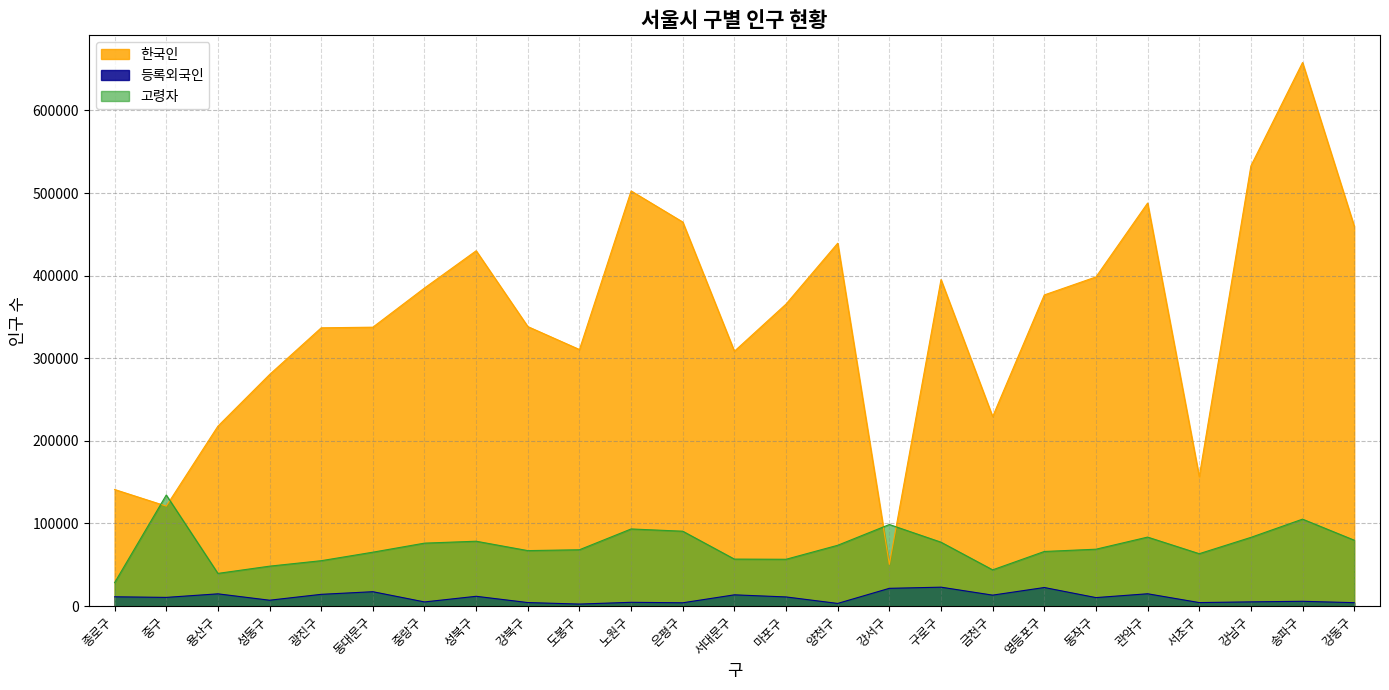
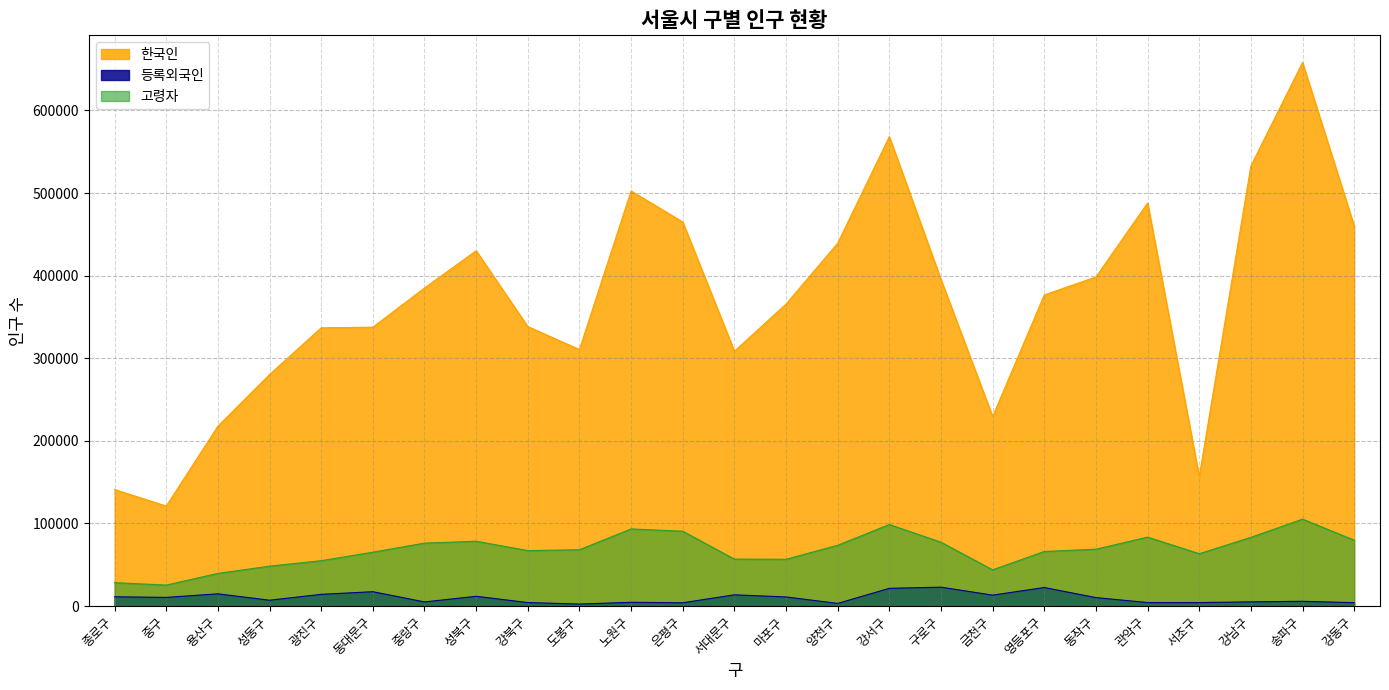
고령자, 중구: 130000 -> 30000
한국인, 강서구: 50000 -> 570000
등록외국인, 관악구: 10000 -> 0
